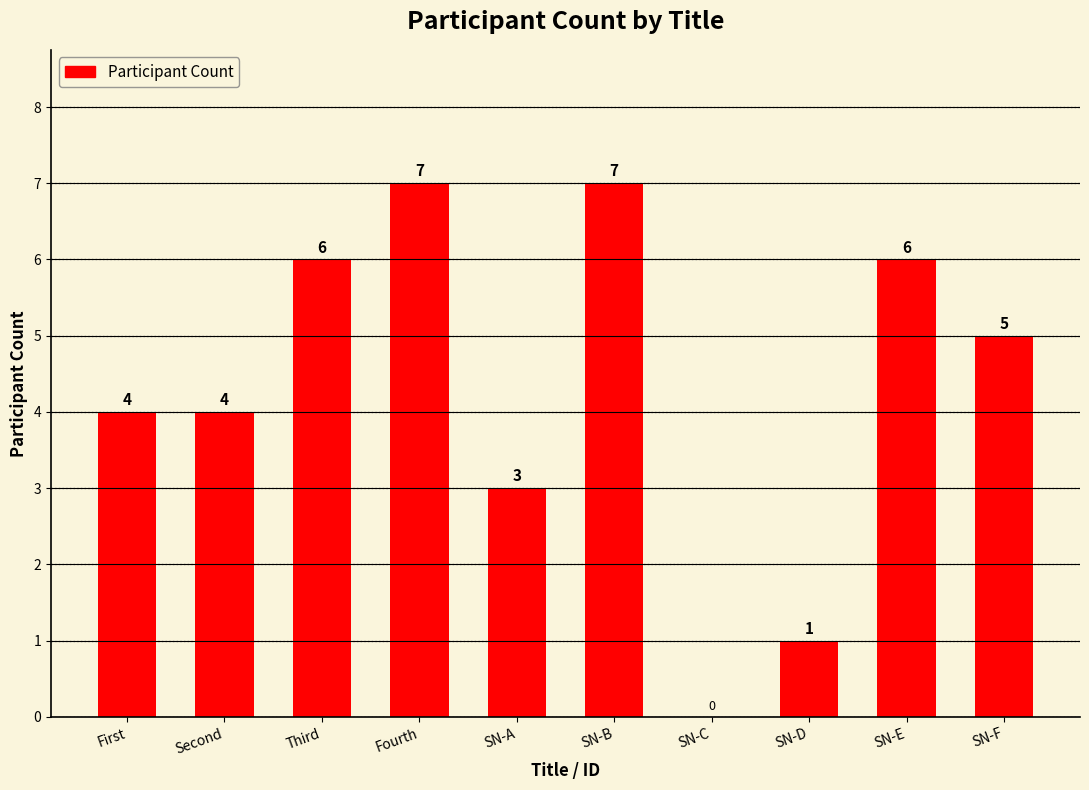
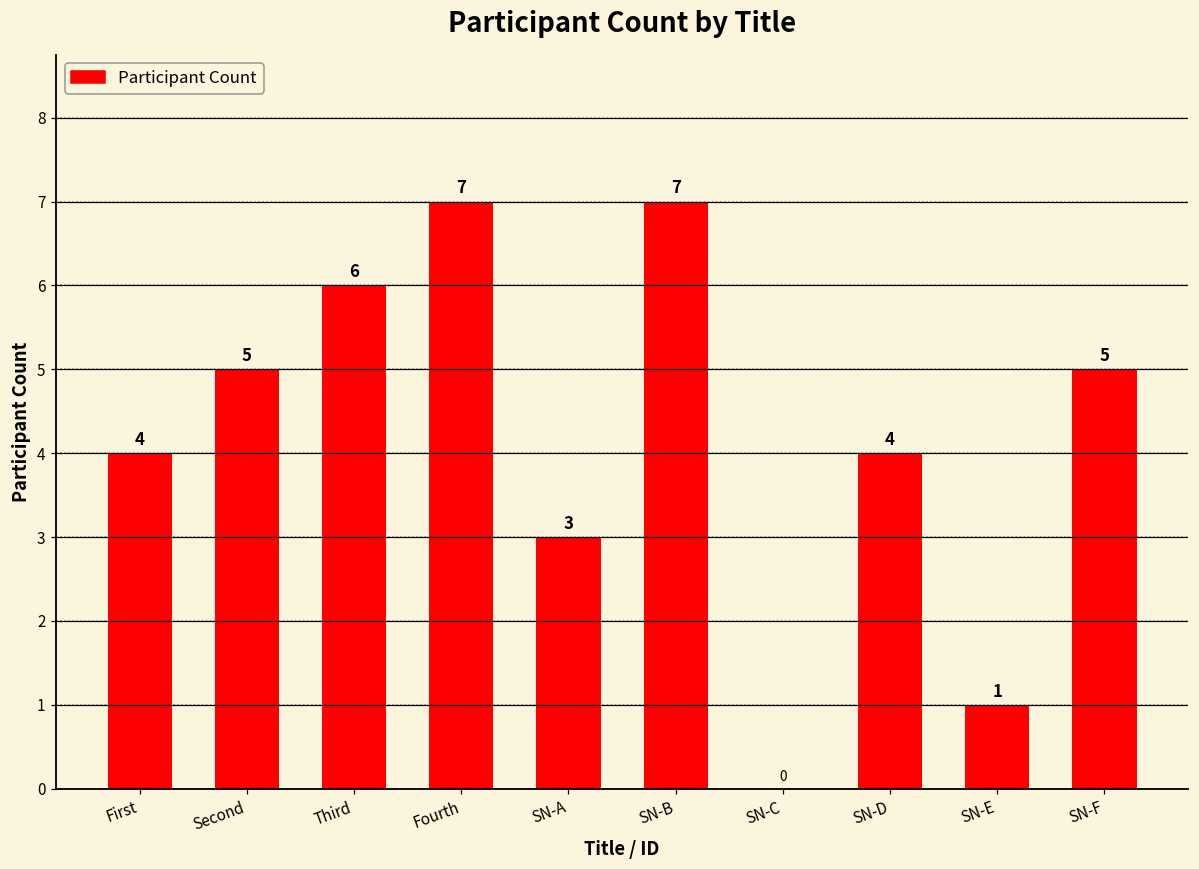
Second: 4 -> 5
SN-D: 1 -> 4
SN-E: 6 -> 1
